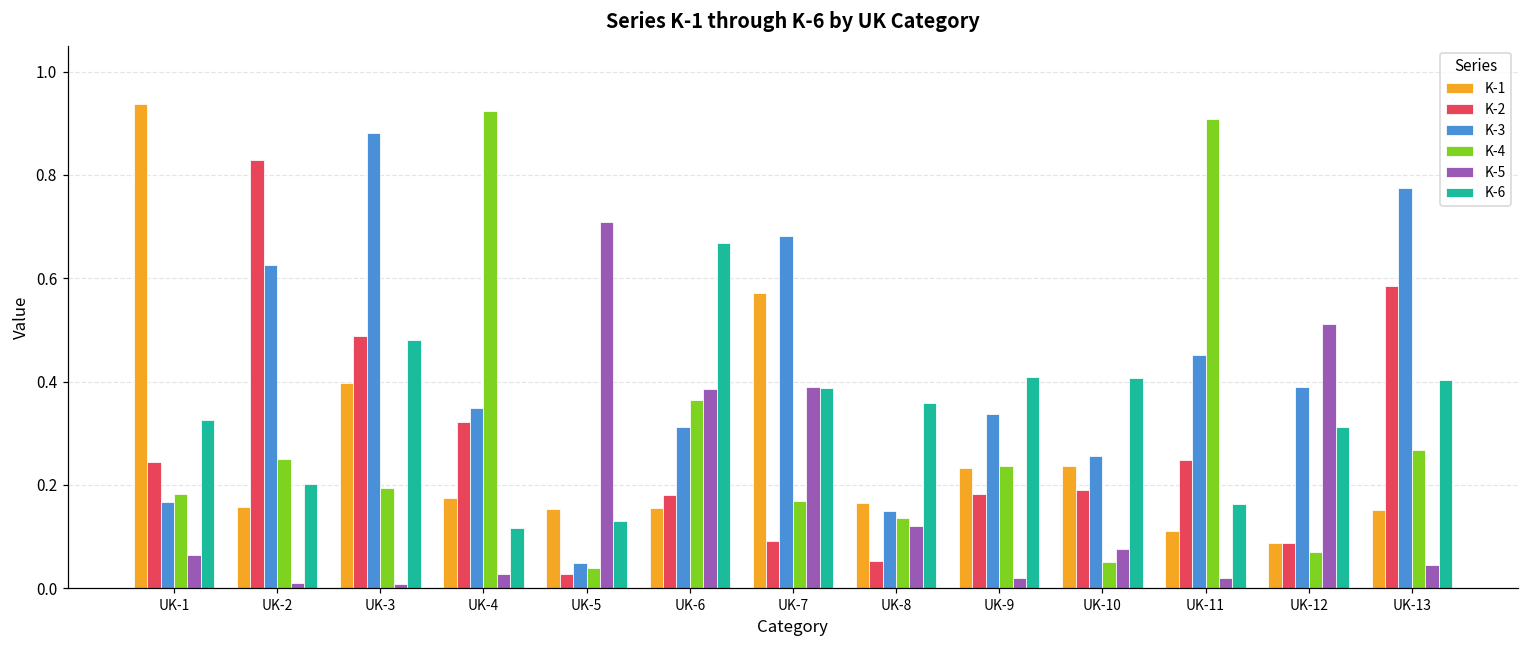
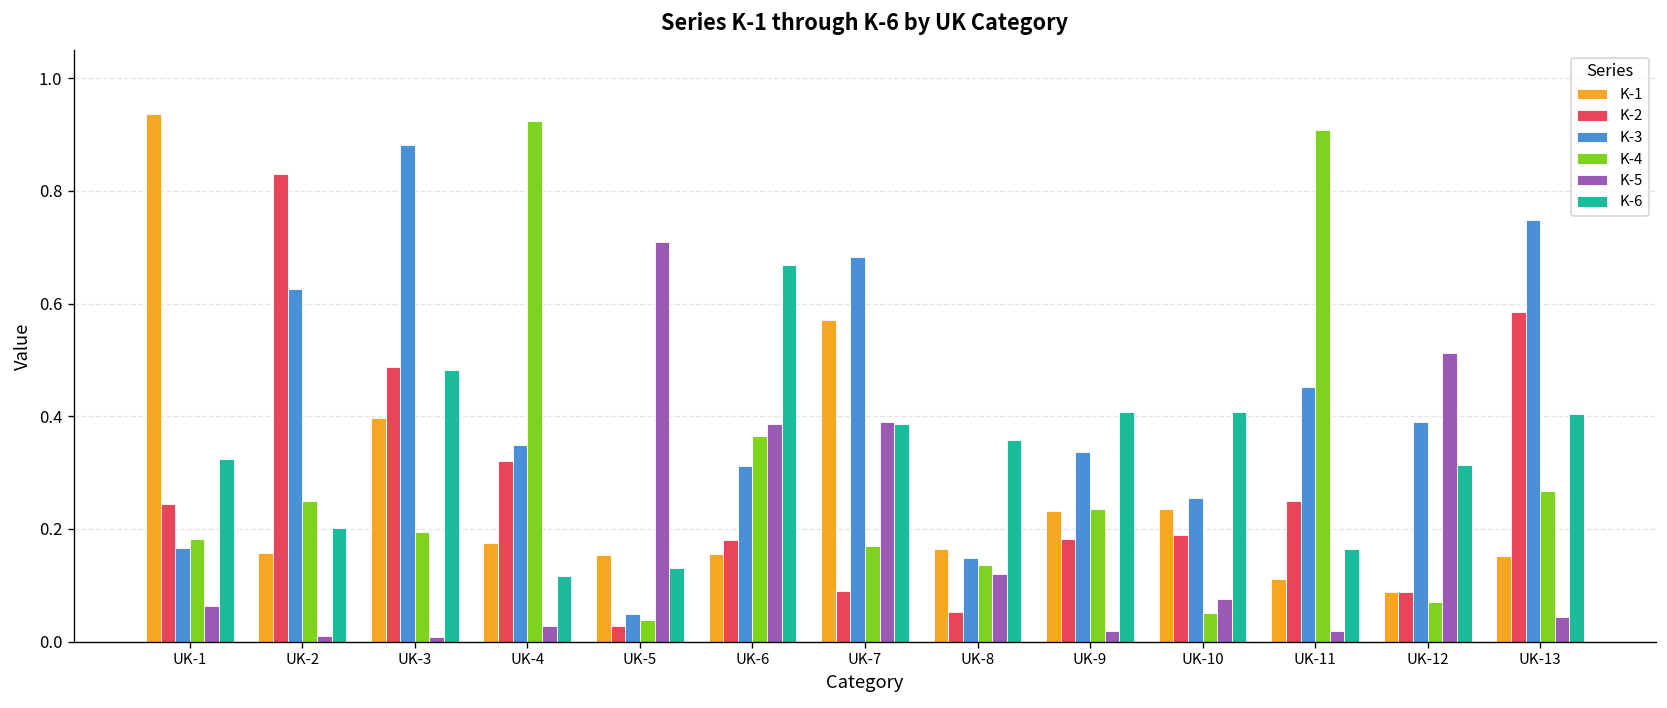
K-3, UK-13: 0.77 -> 0.75
